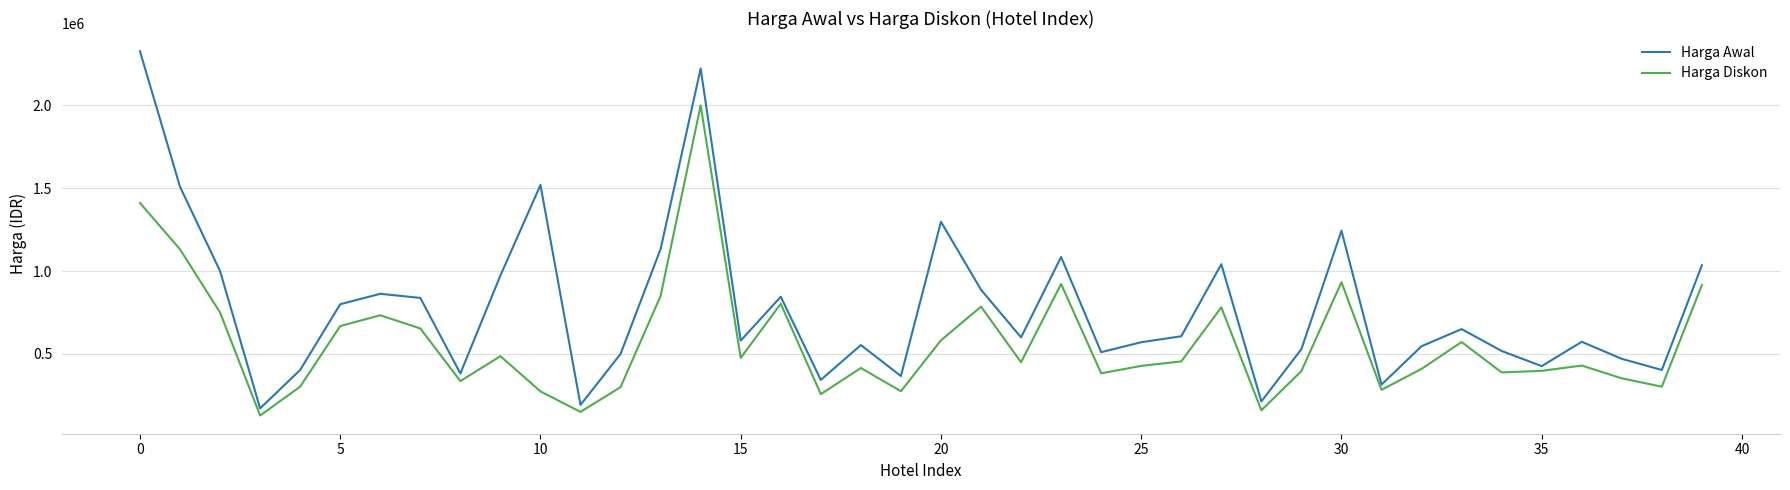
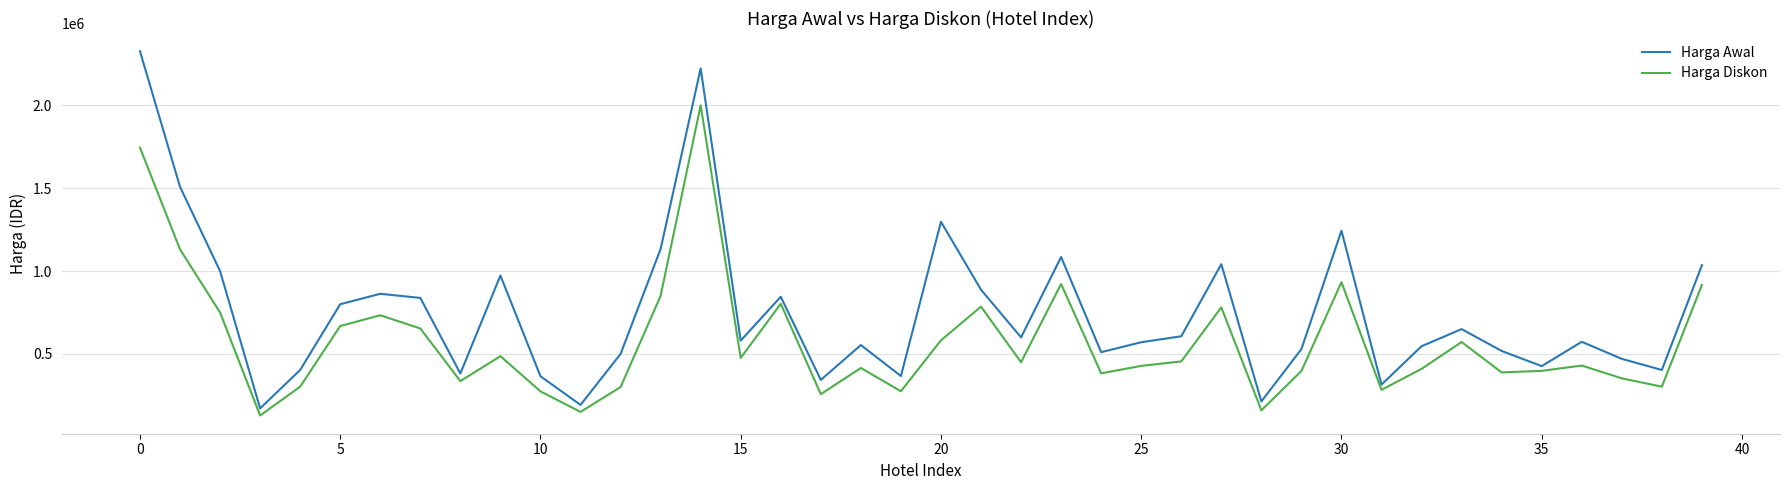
Harga Diskon, 0: 1410000 -> 1740000
Harga Awal, 10: 1520000 -> 370000
